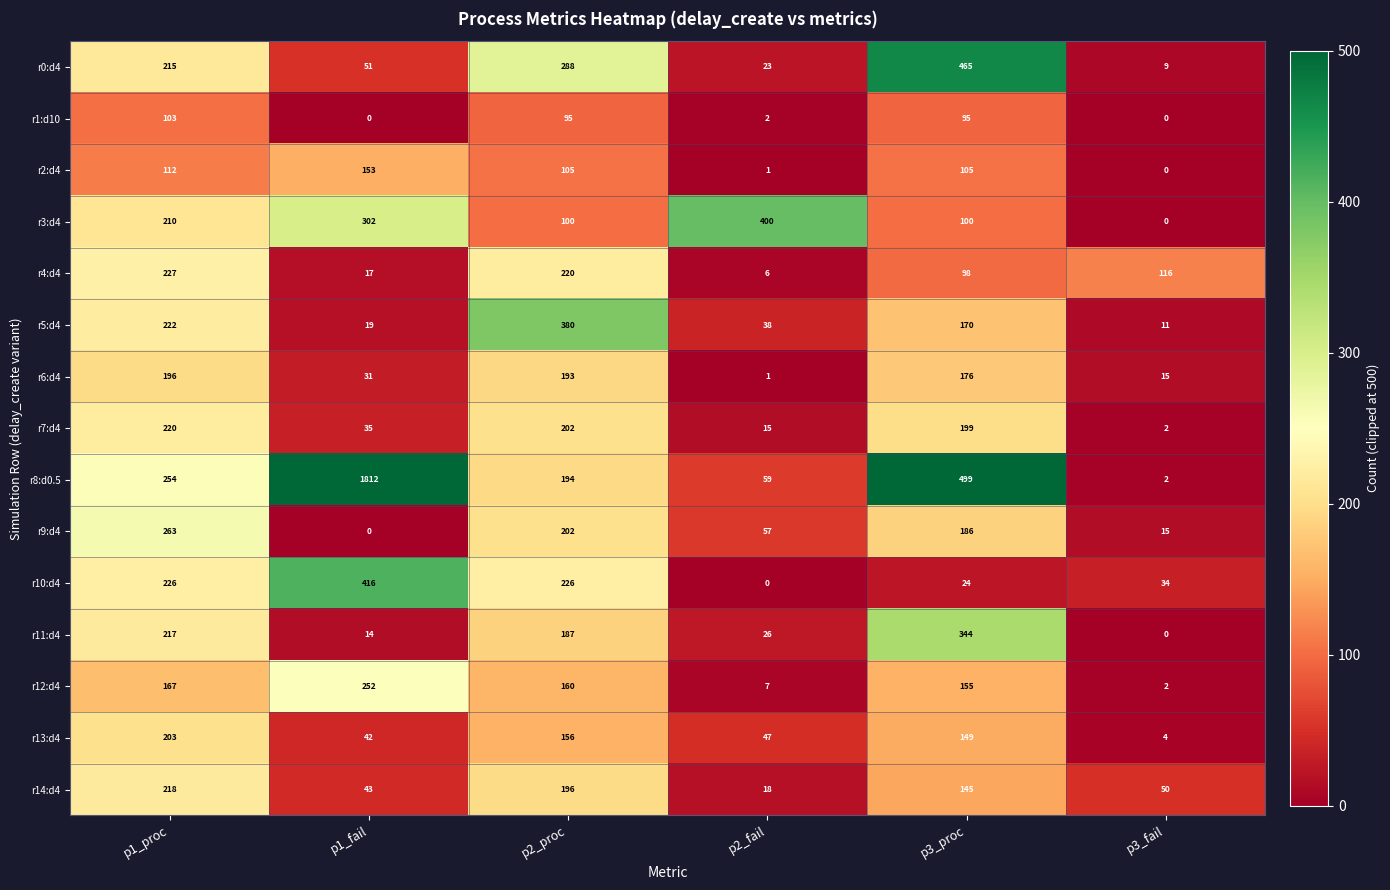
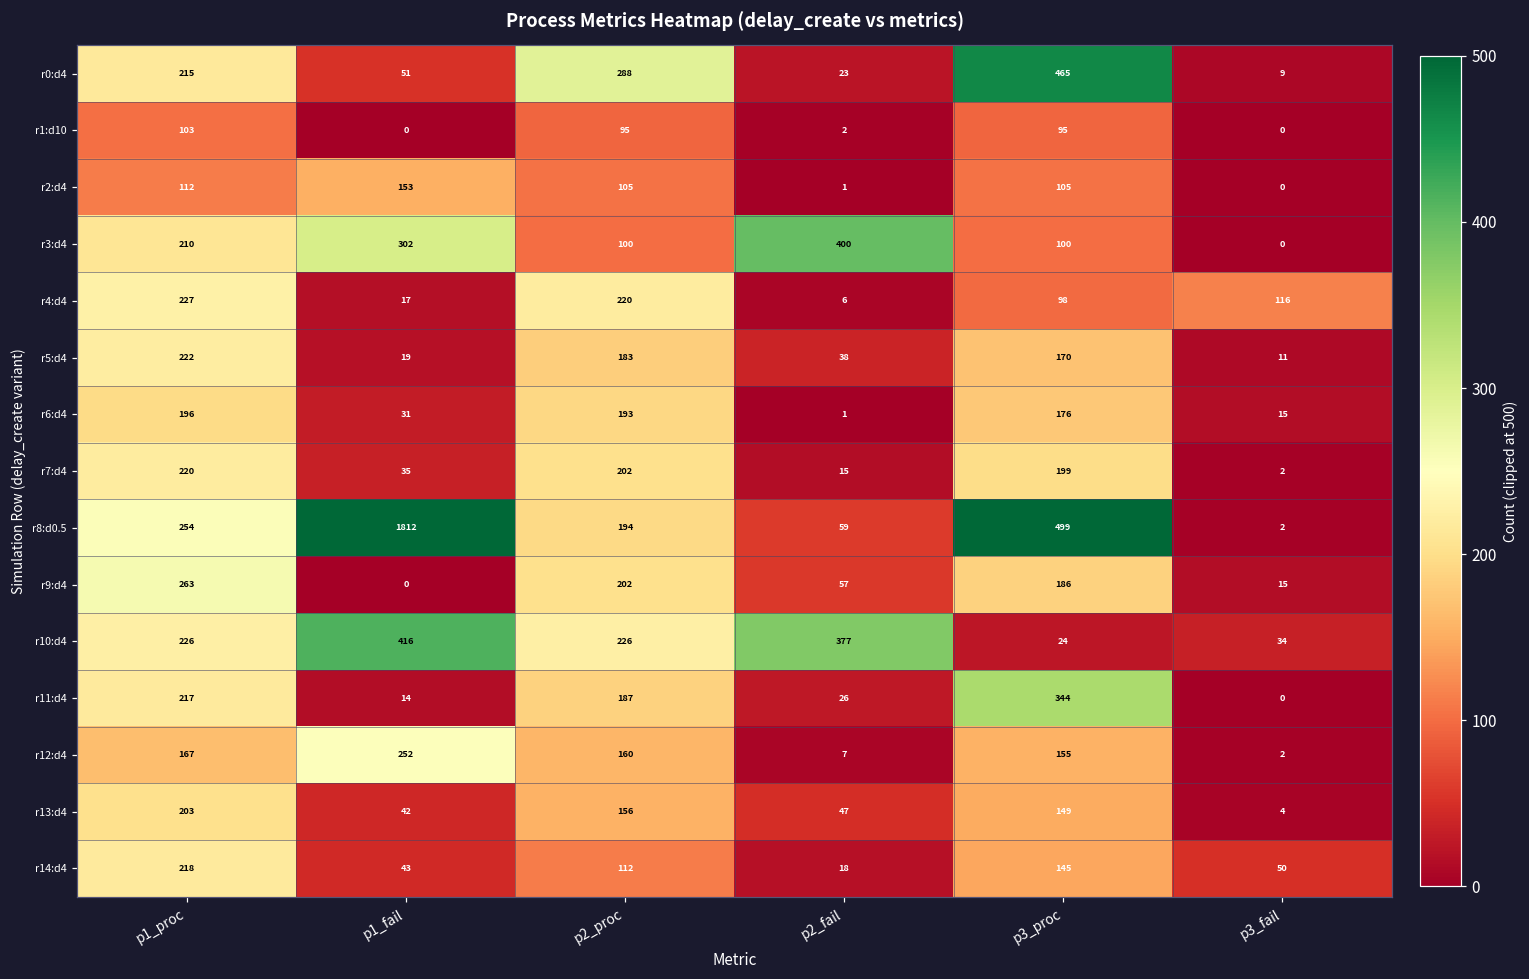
r5:d4, p2_proc: 380 -> 183
r10:d4, p2_fail: 0 -> 377
r14:d4, p2_proc: 196 -> 112
